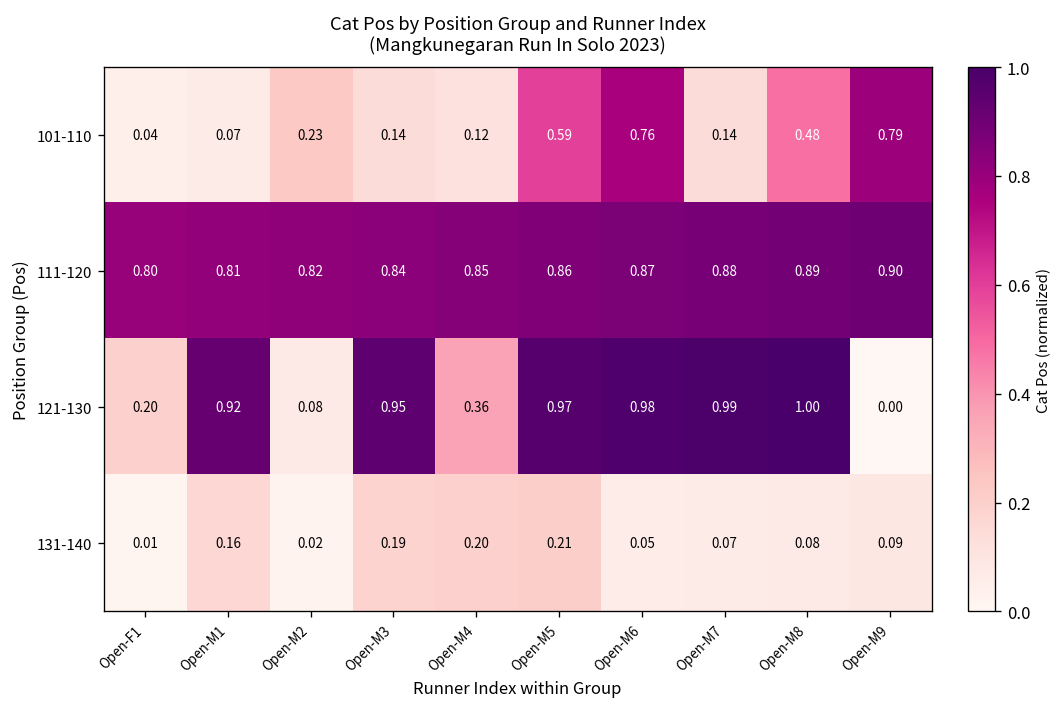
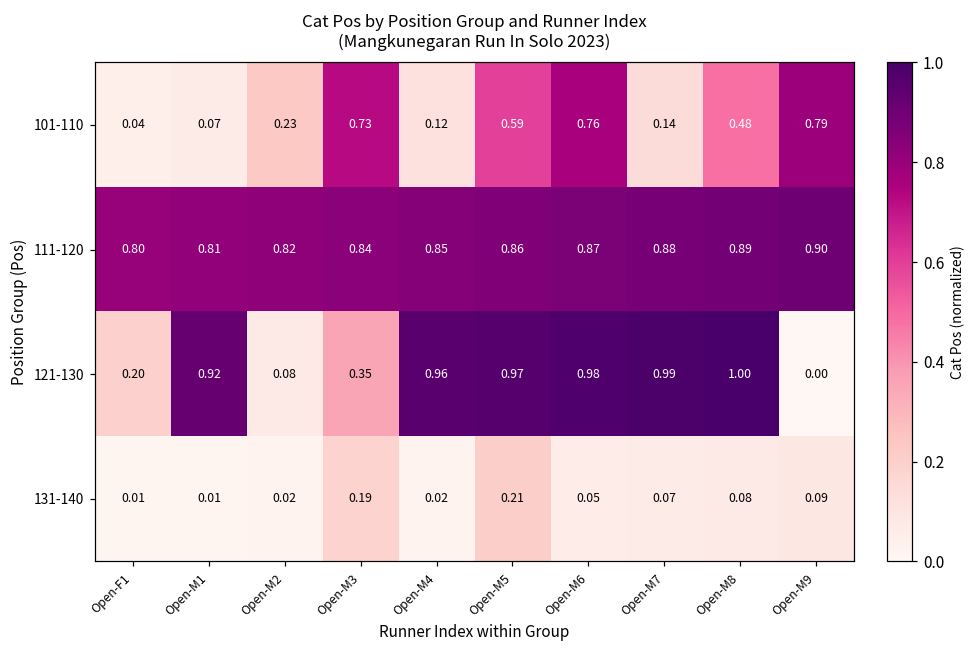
101-110, Open-M3: 0.14 -> 0.73
121-130, Open-M3: 0.95 -> 0.35
121-130, Open-M4: 0.36 -> 0.96
131-140, Open-M1: 0.16 -> 0.01
131-140, Open-M4: 0.20 -> 0.02
